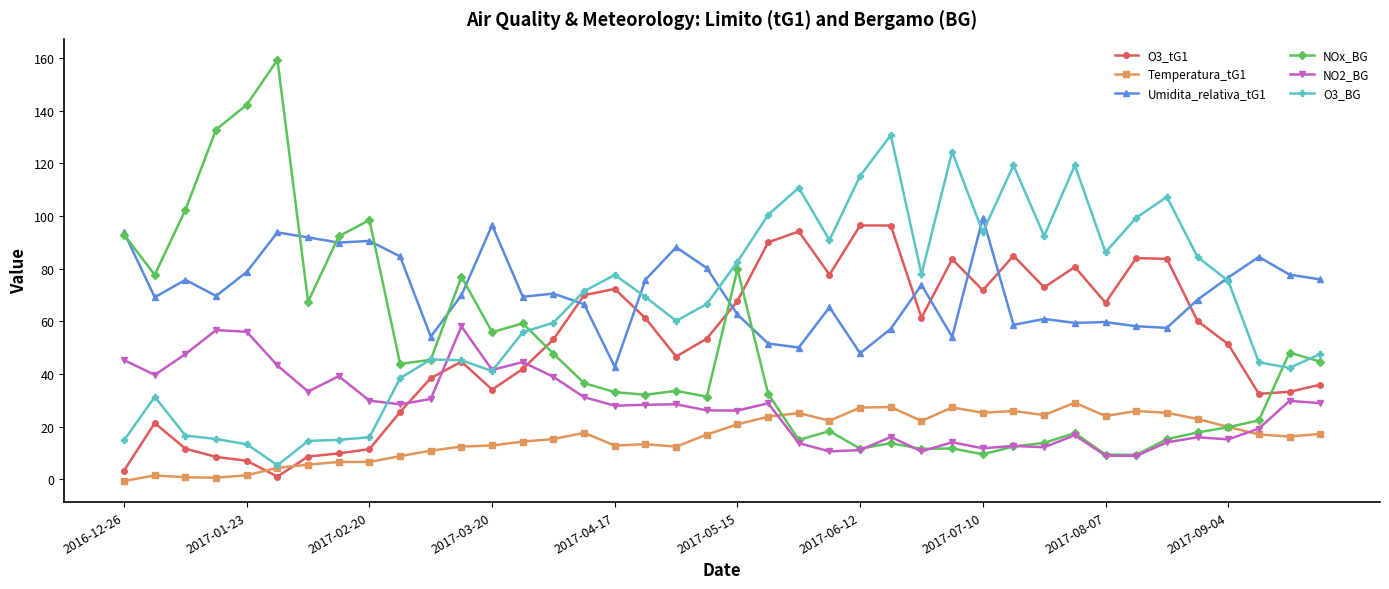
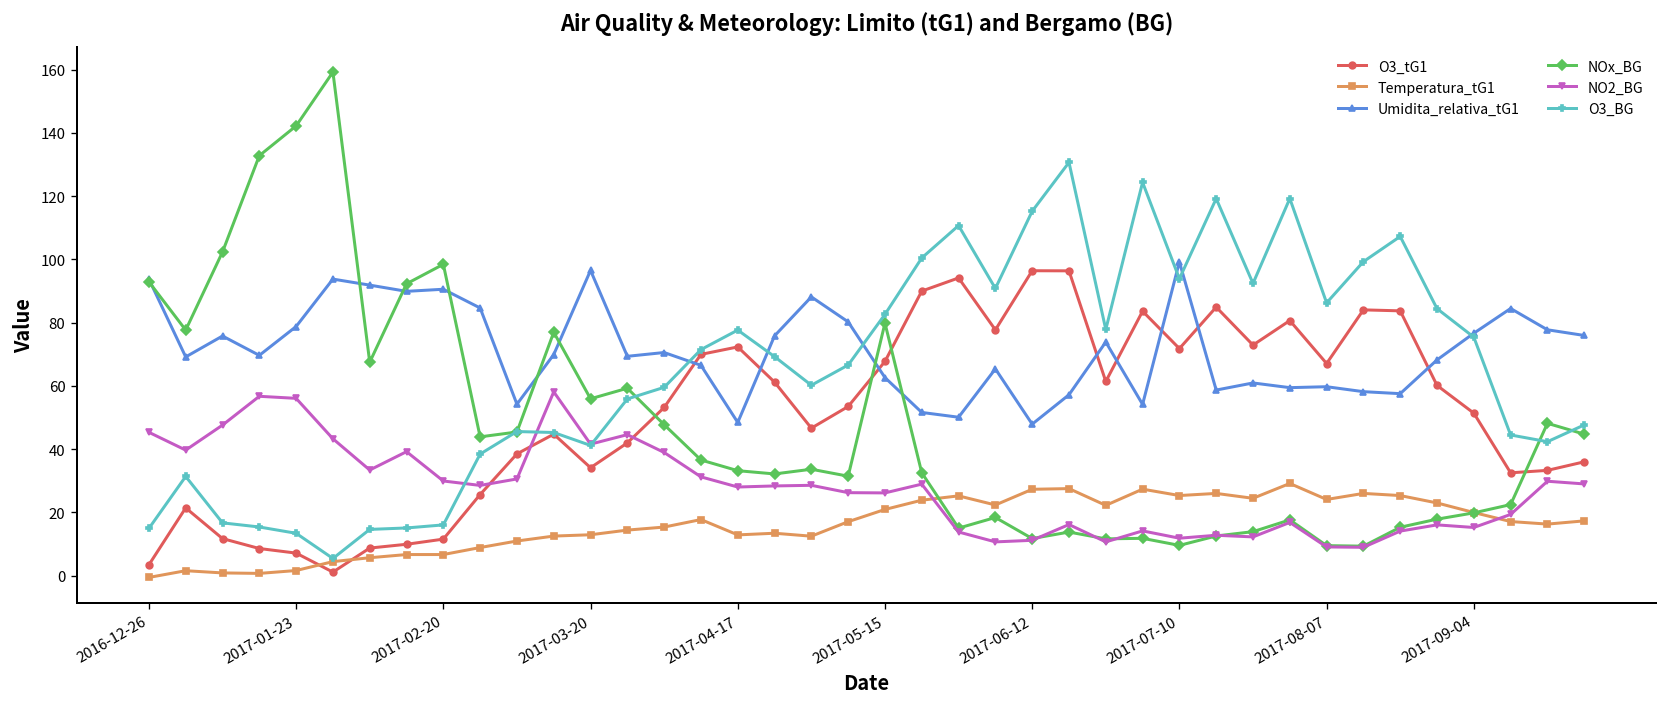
Umidita_relativa_tG1, 2017-04-17: 43 -> 48
